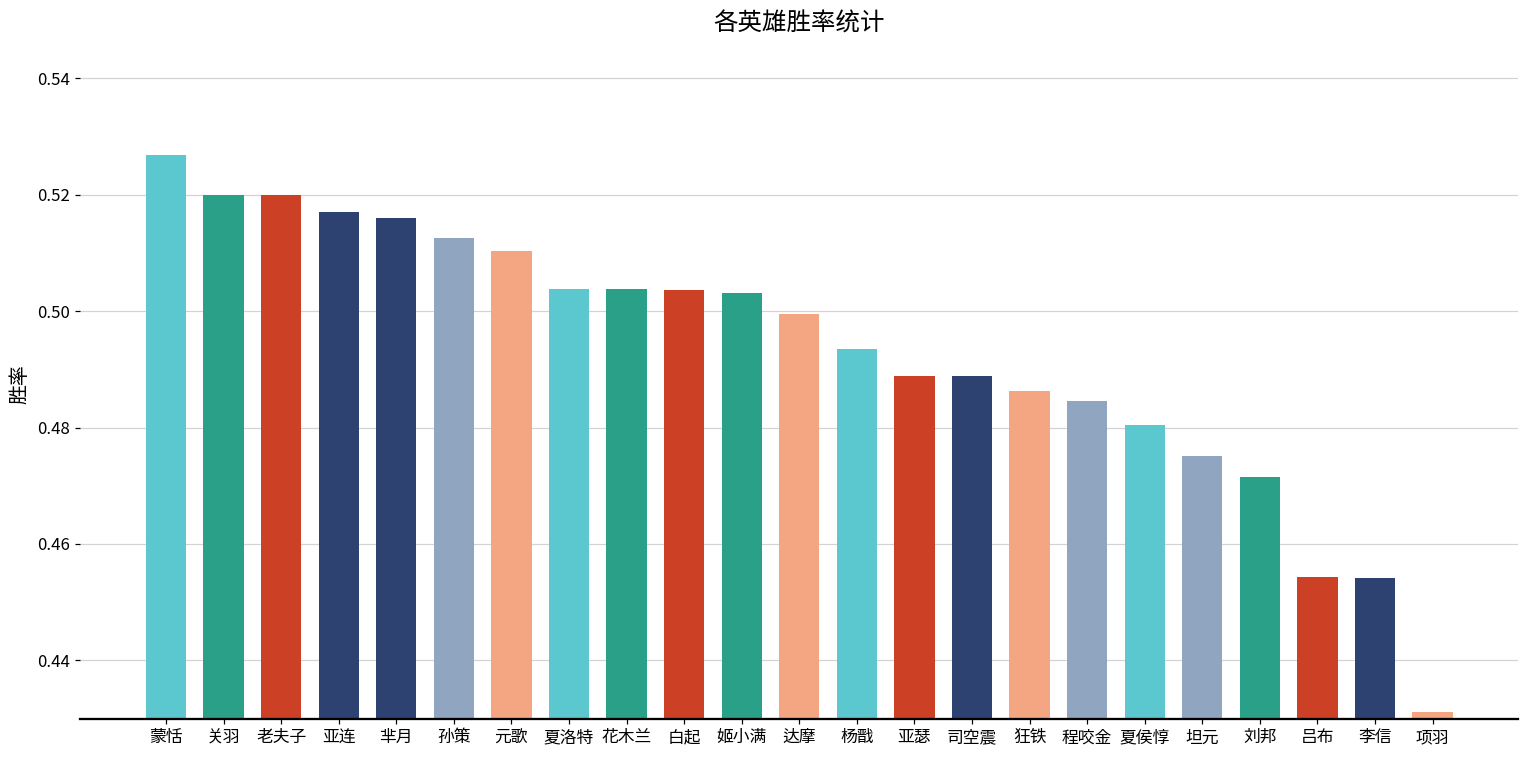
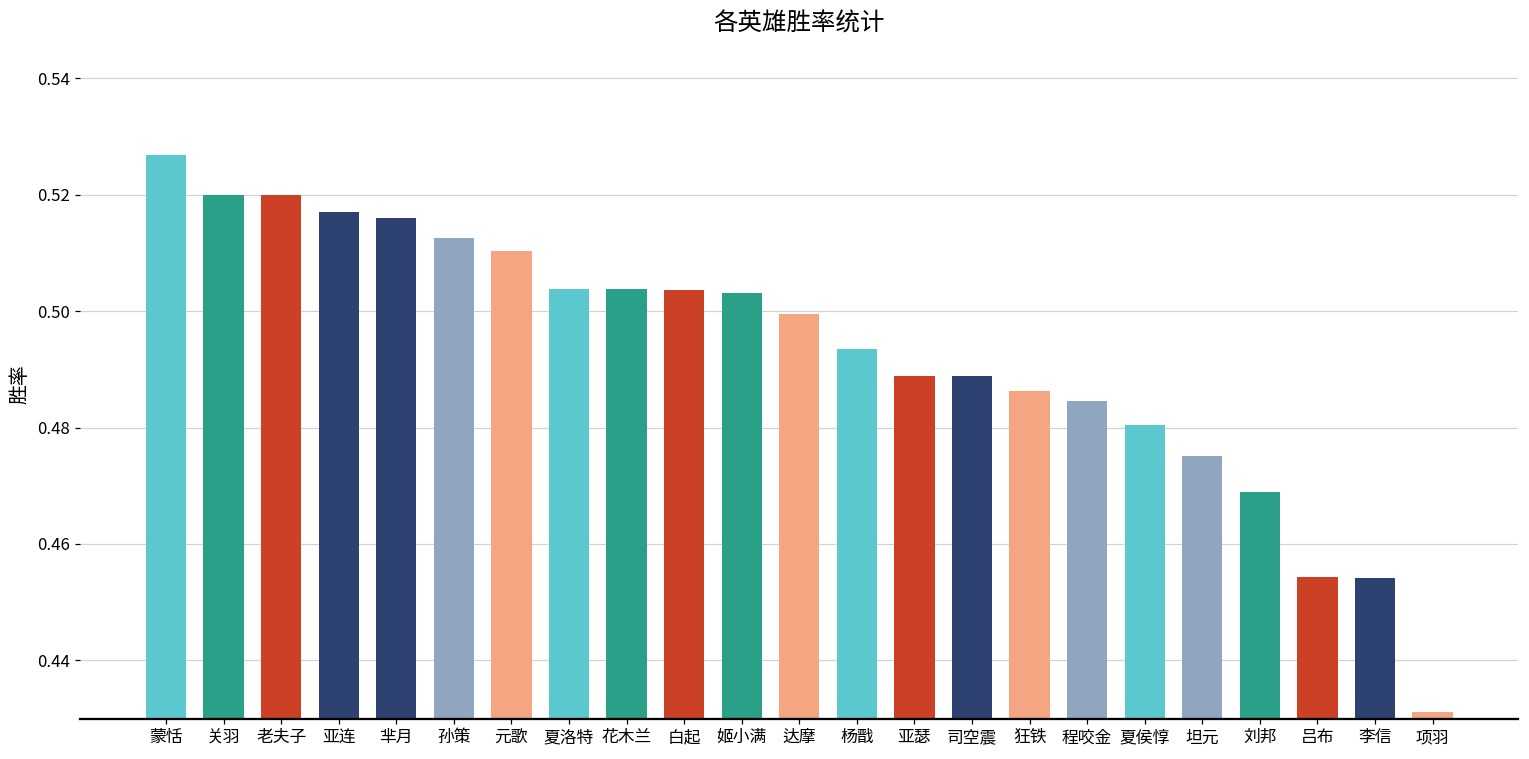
刘邦: 0.472 -> 0.469
